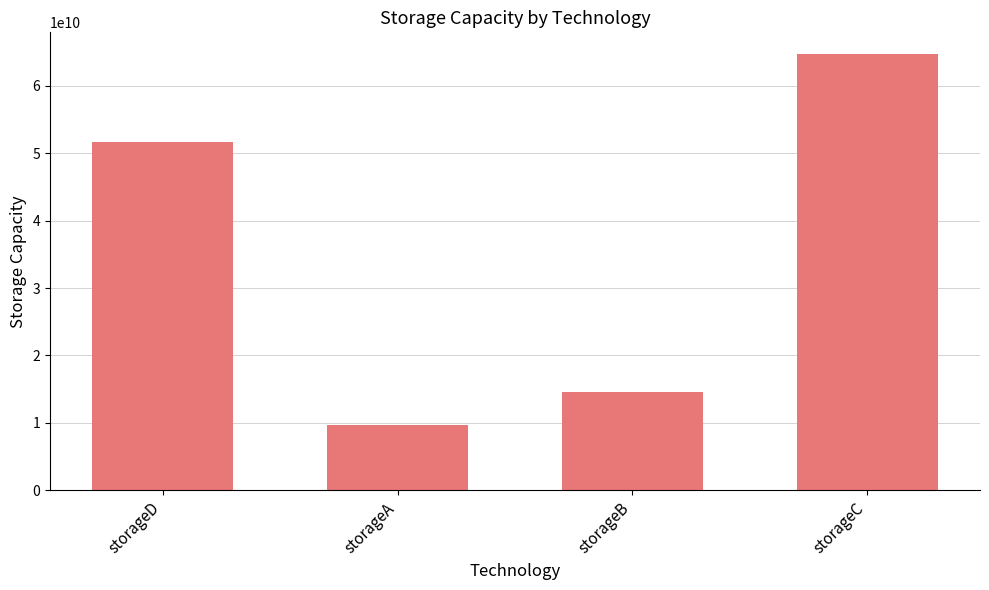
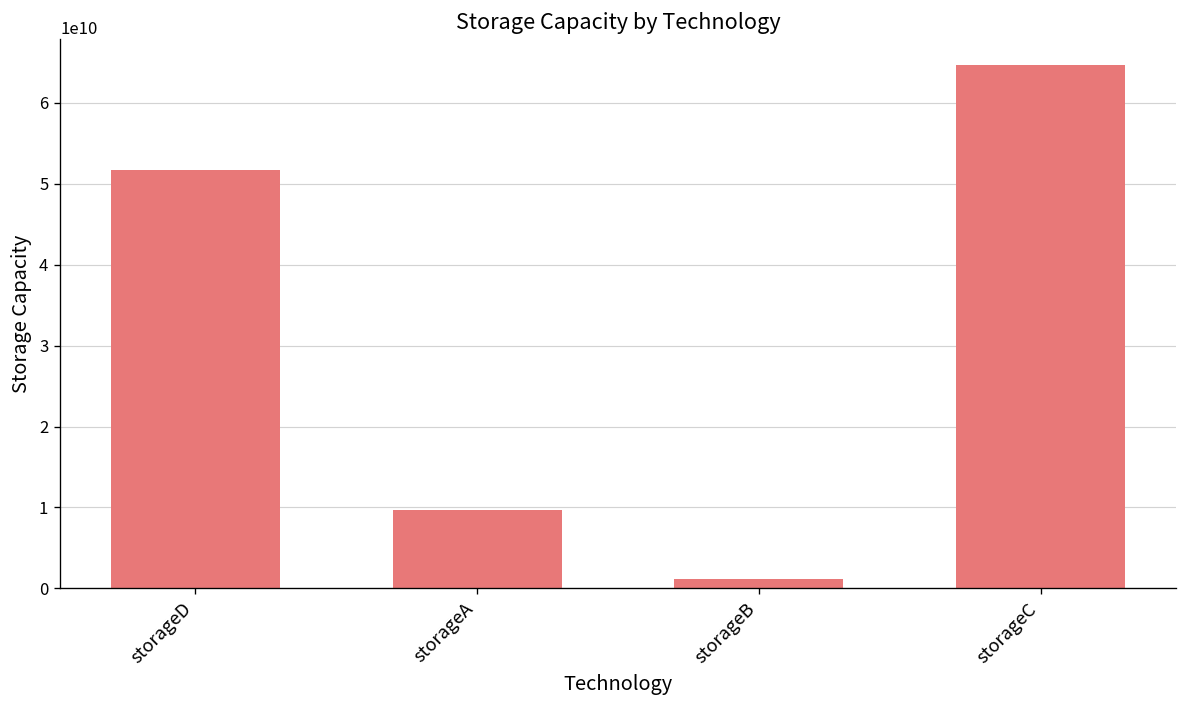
storageB: 15000000000 -> 1000000000
